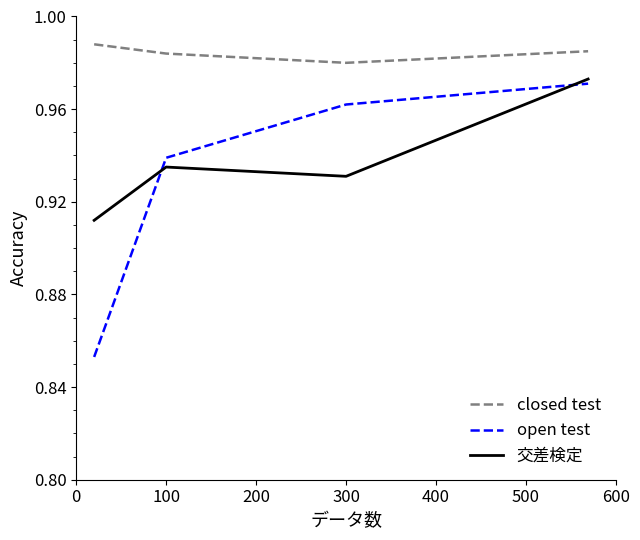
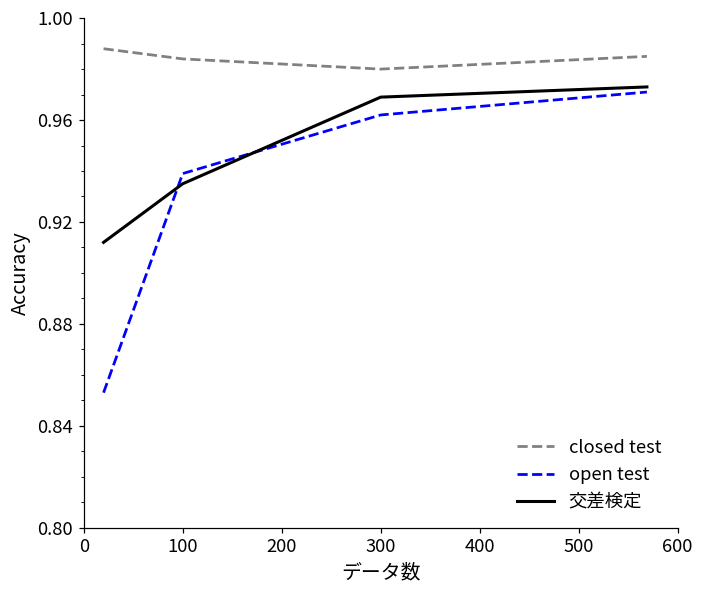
交差検定, 300: 0.931 -> 0.969
